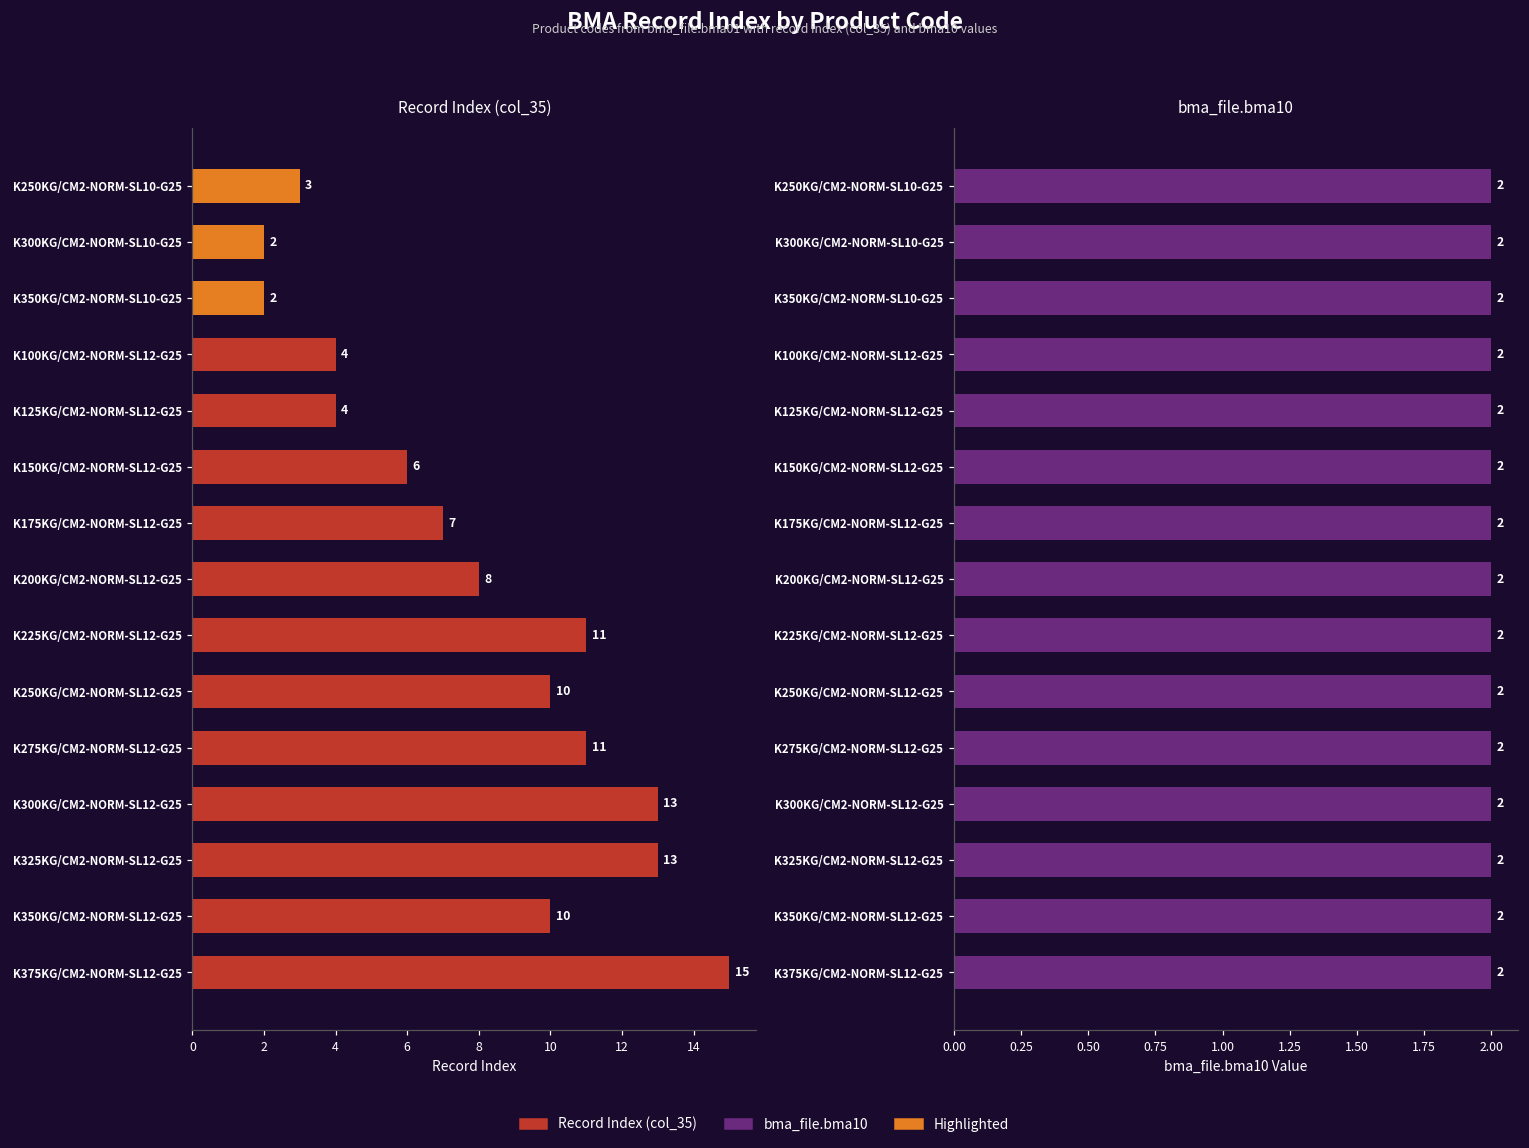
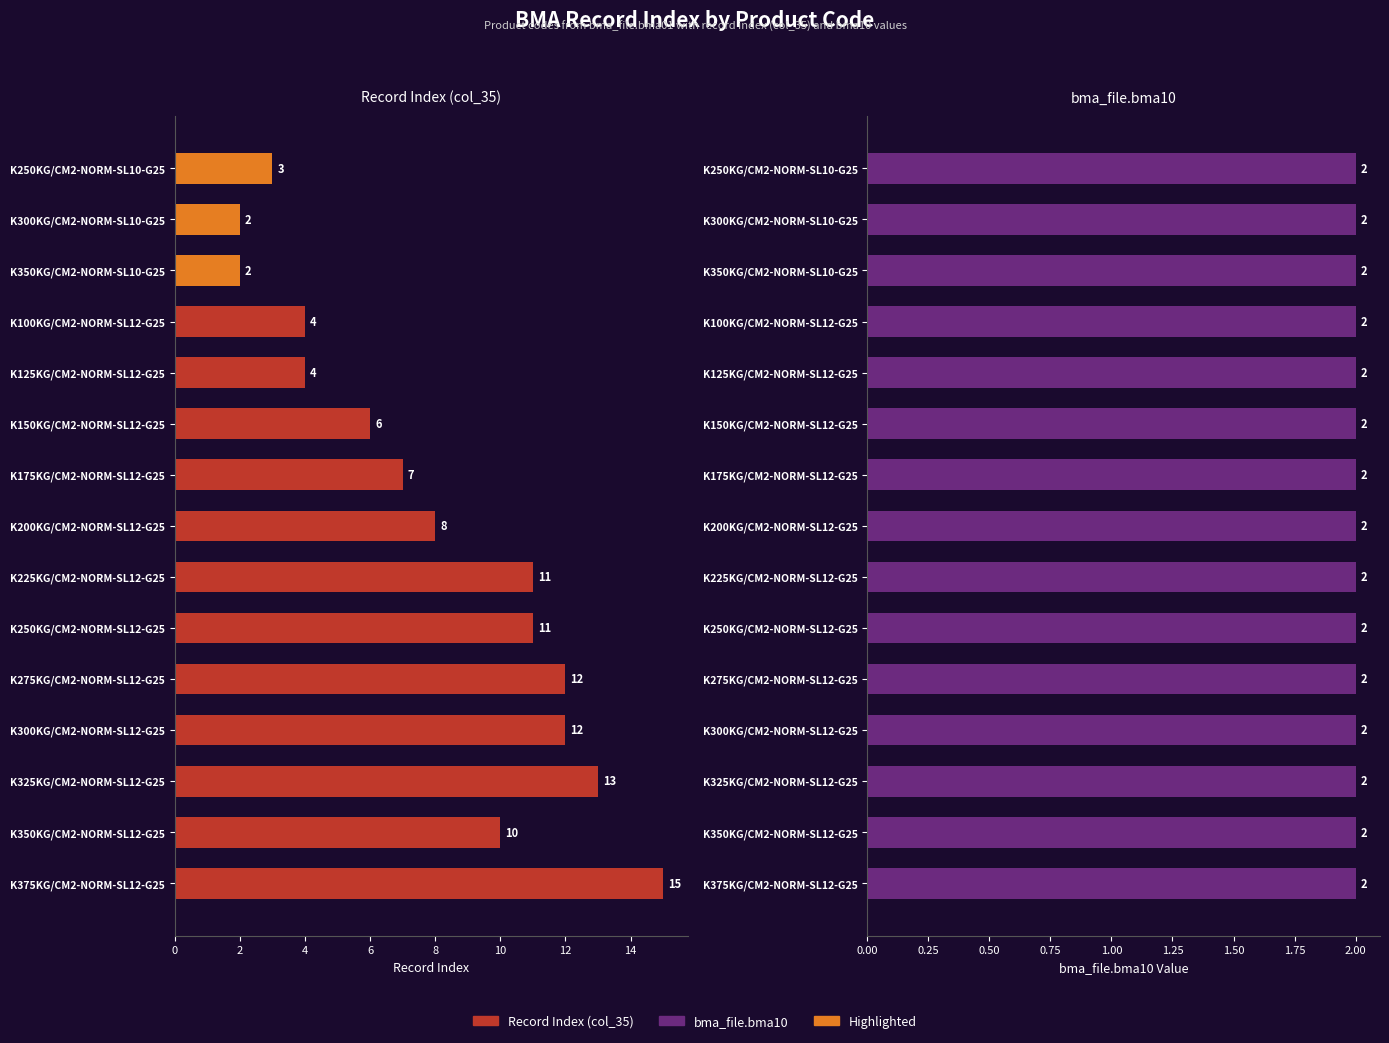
Record Index (col_35), K250KG/CM2-NORM-SL12-G25: 10 -> 11
Record Index (col_35), K275KG/CM2-NORM-SL12-G25: 11 -> 12
Record Index (col_35), K300KG/CM2-NORM-SL12-G25: 13 -> 12
